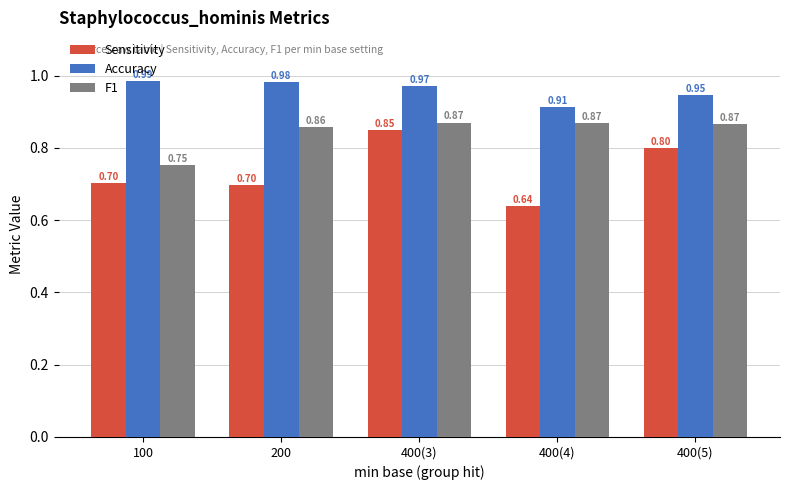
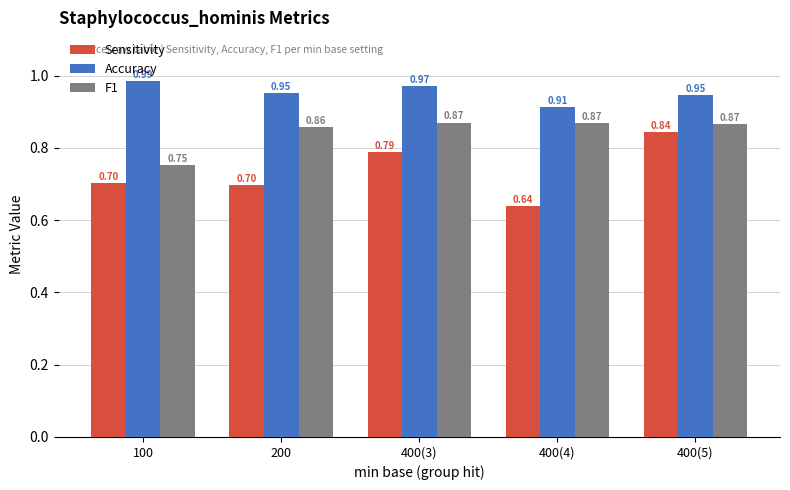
Accuracy, 200: 0.98 -> 0.95
Sensitivity, 400(3): 0.85 -> 0.79
Sensitivity, 400(5): 0.80 -> 0.84
